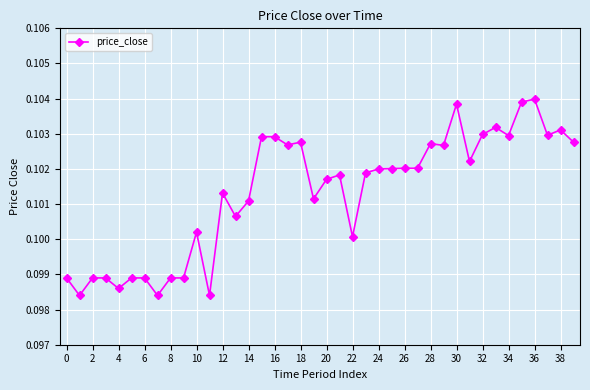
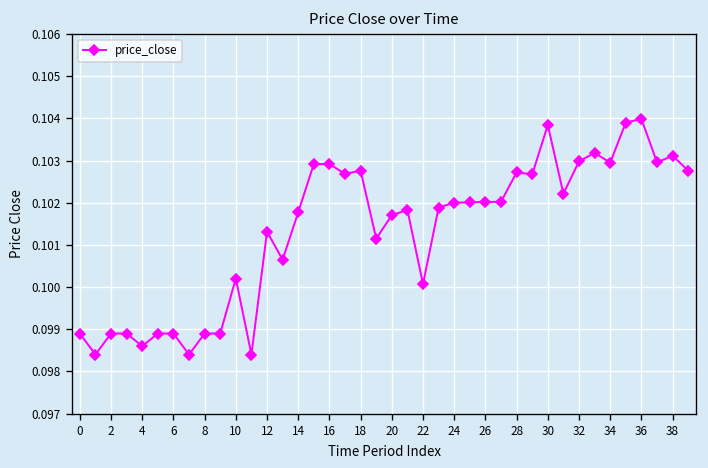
14: 0.1011 -> 0.1018
